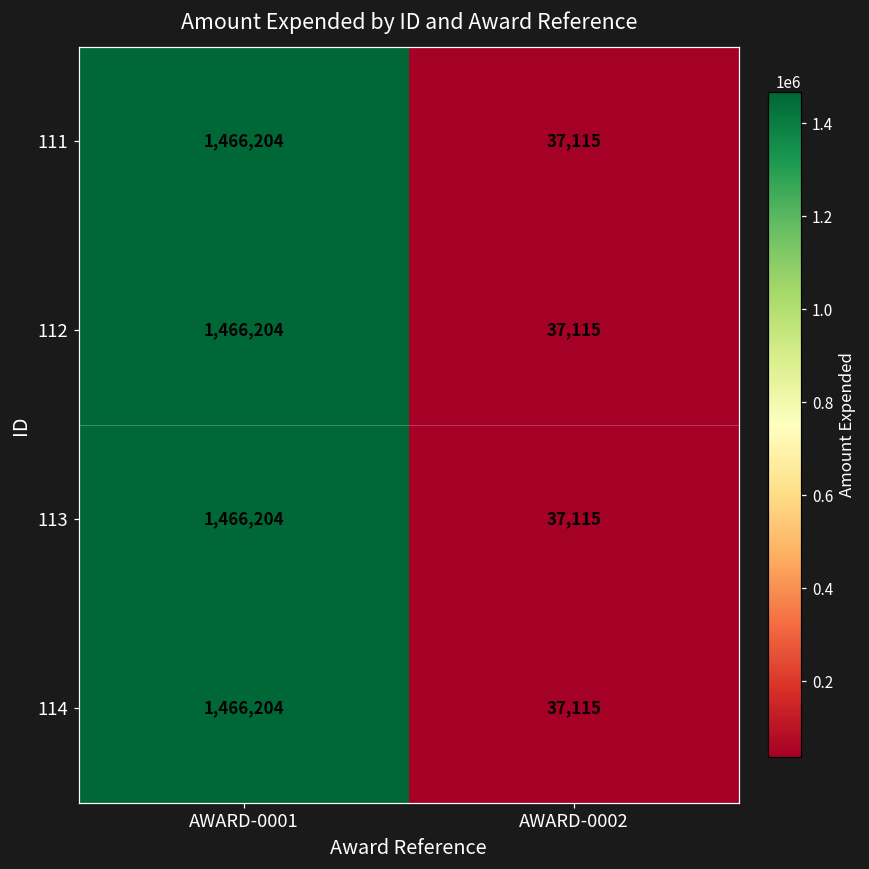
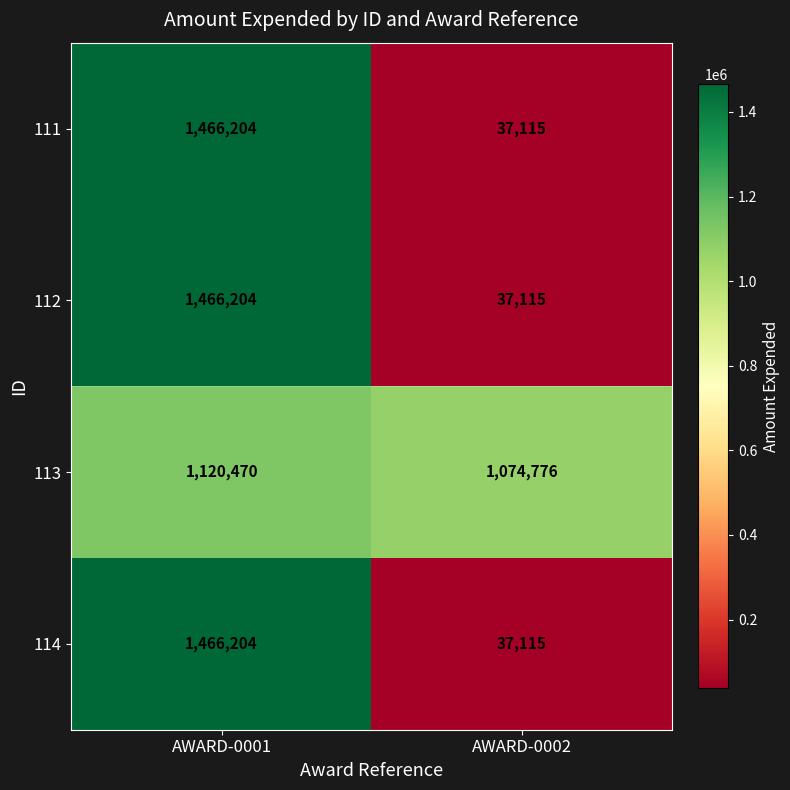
113, AWARD-0001: 1,466,204 -> 1,120,470
113, AWARD-0002: 37,115 -> 1,074,776
